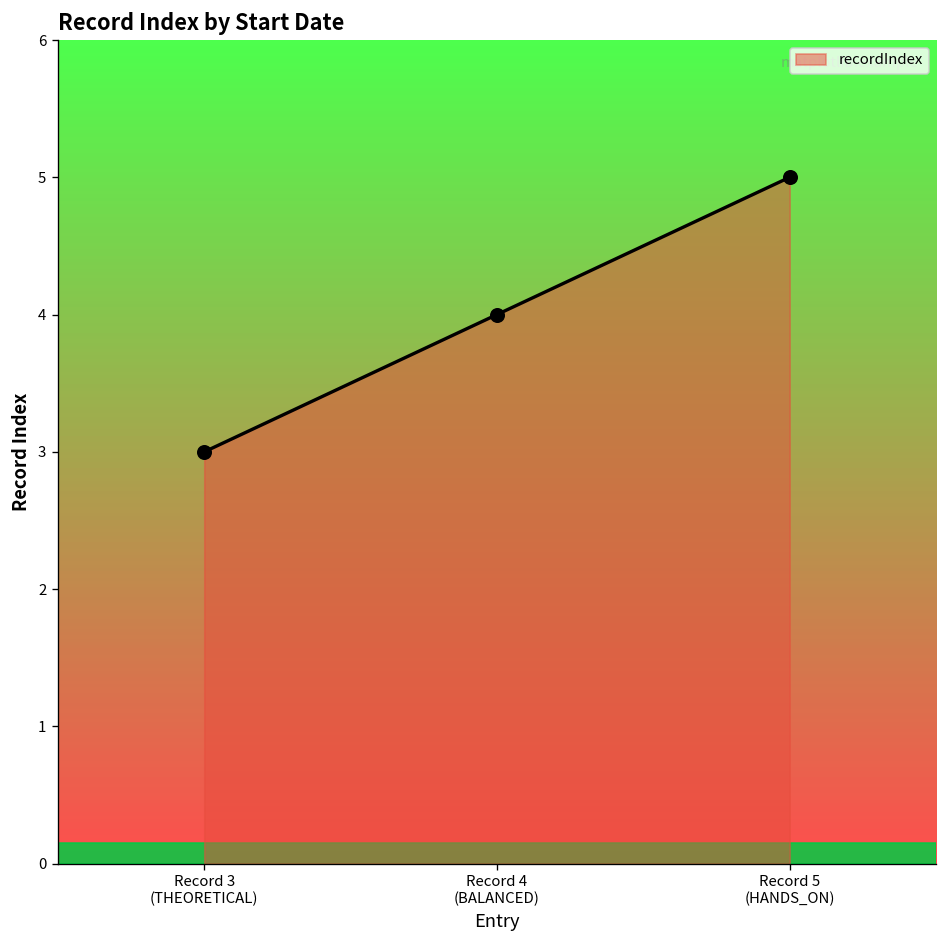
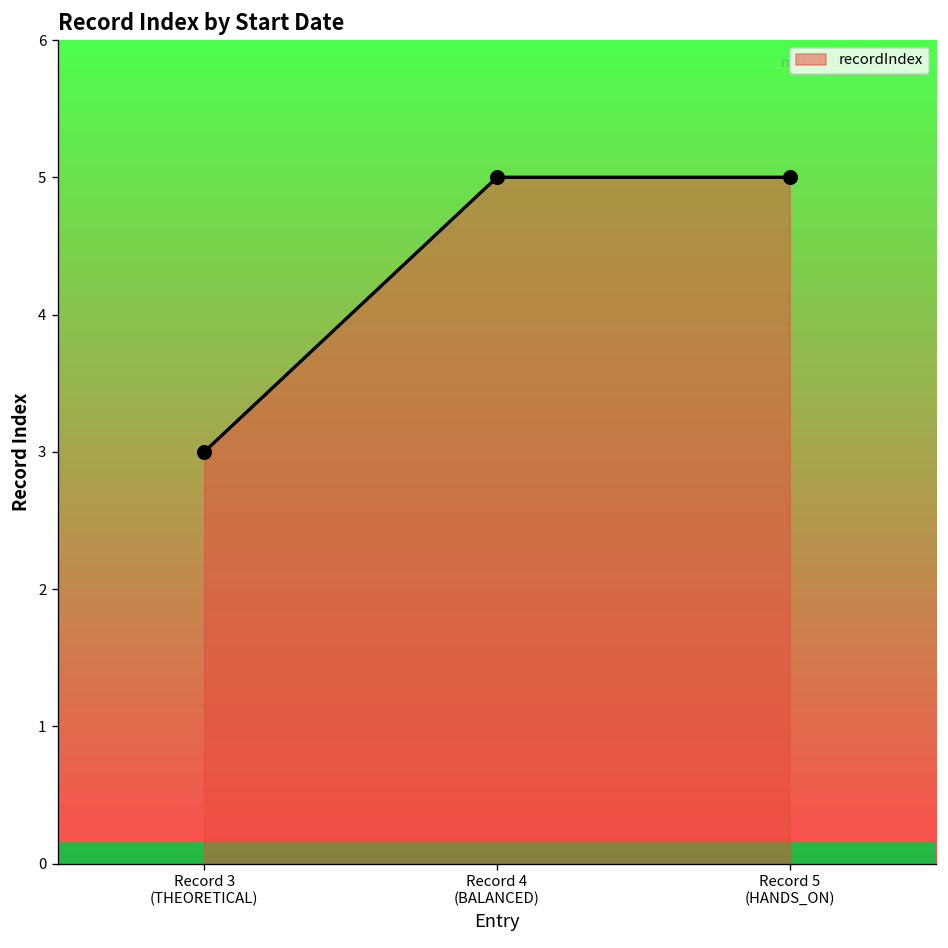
Record 4 (BALANCED): 4 -> 5
